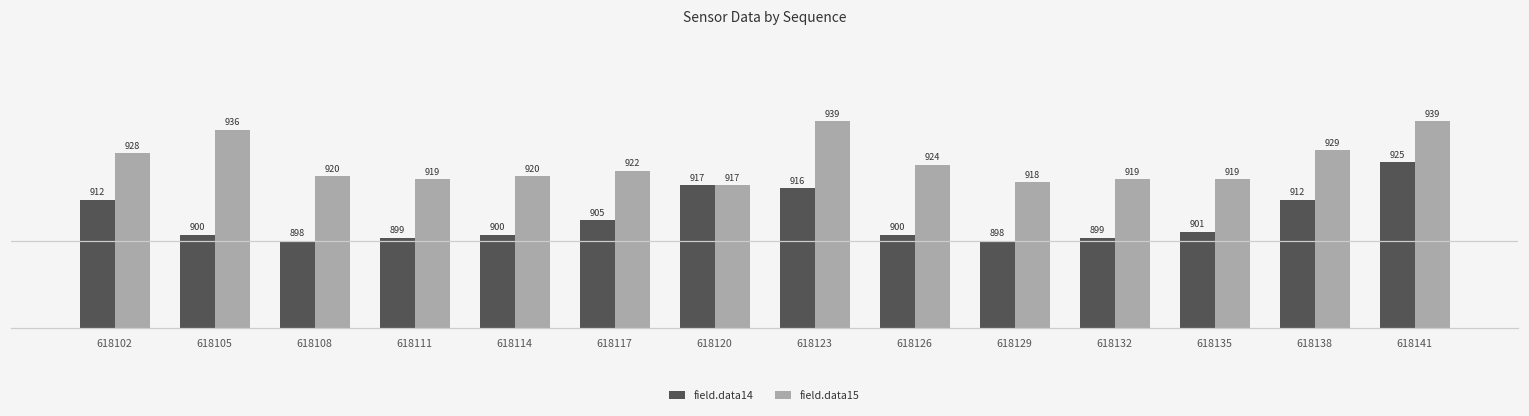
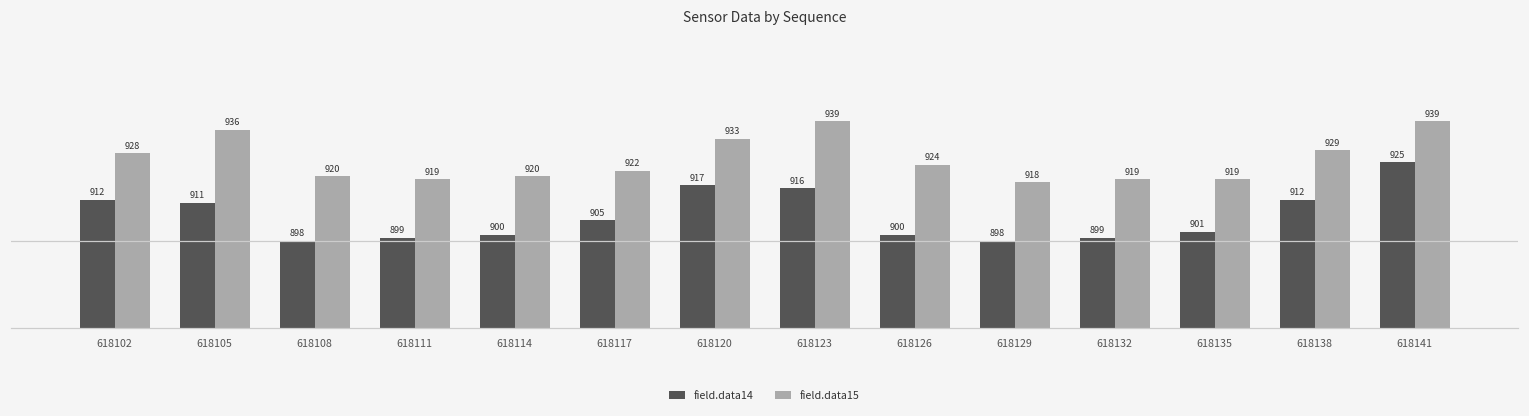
field.data14, 618105: 900 -> 911
field.data15, 618120: 917 -> 933
